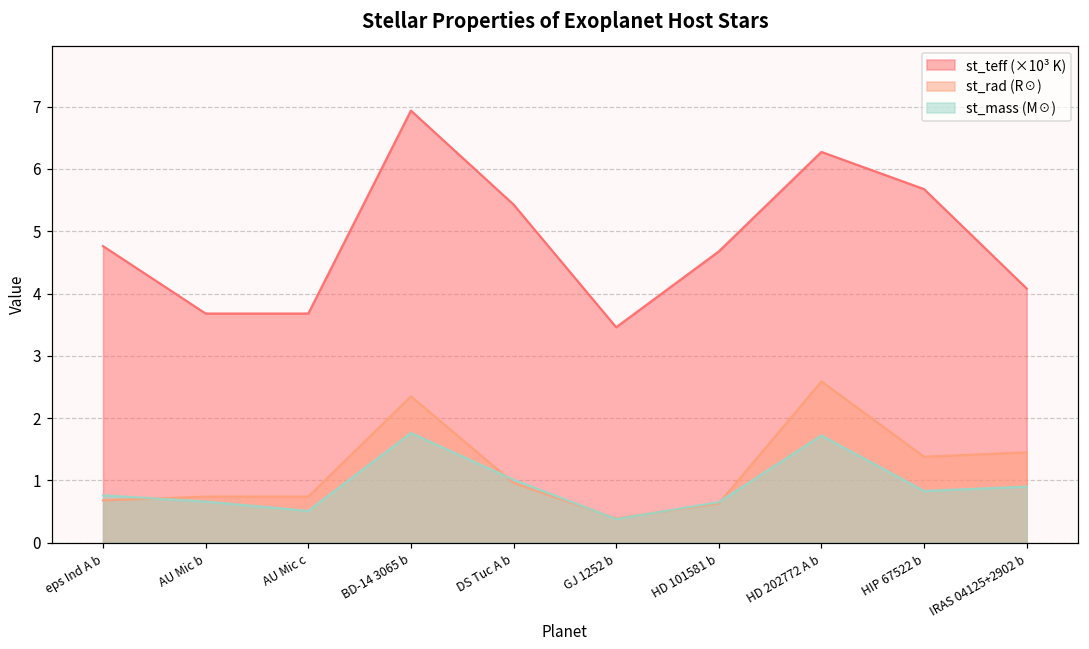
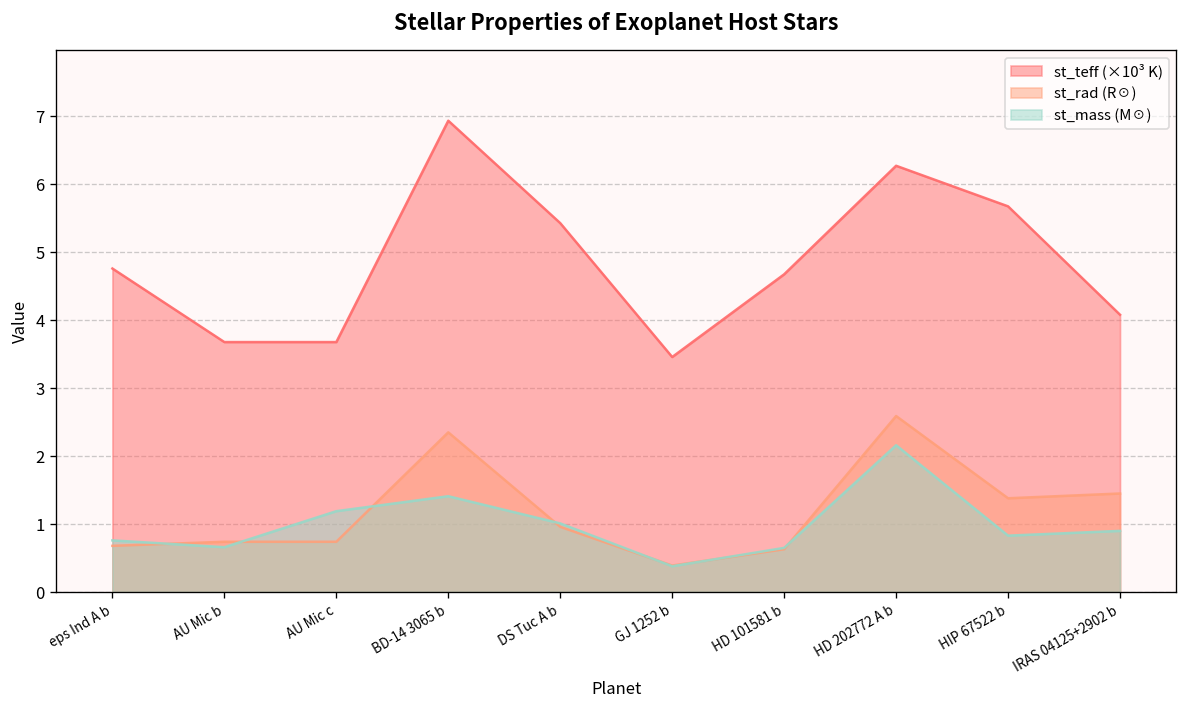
st_mass (M☉), AU Mic c: 0.5 -> 1.2
st_mass (M☉), BD-14 3065 b: 1.8 -> 1.4
st_mass (M☉), HD 202772 A b: 1.7 -> 2.2
